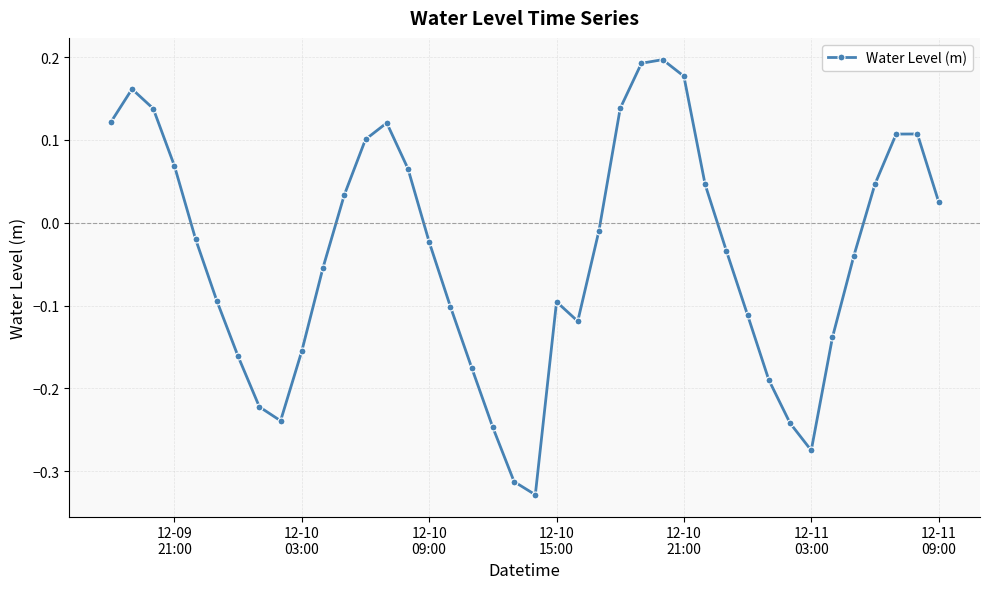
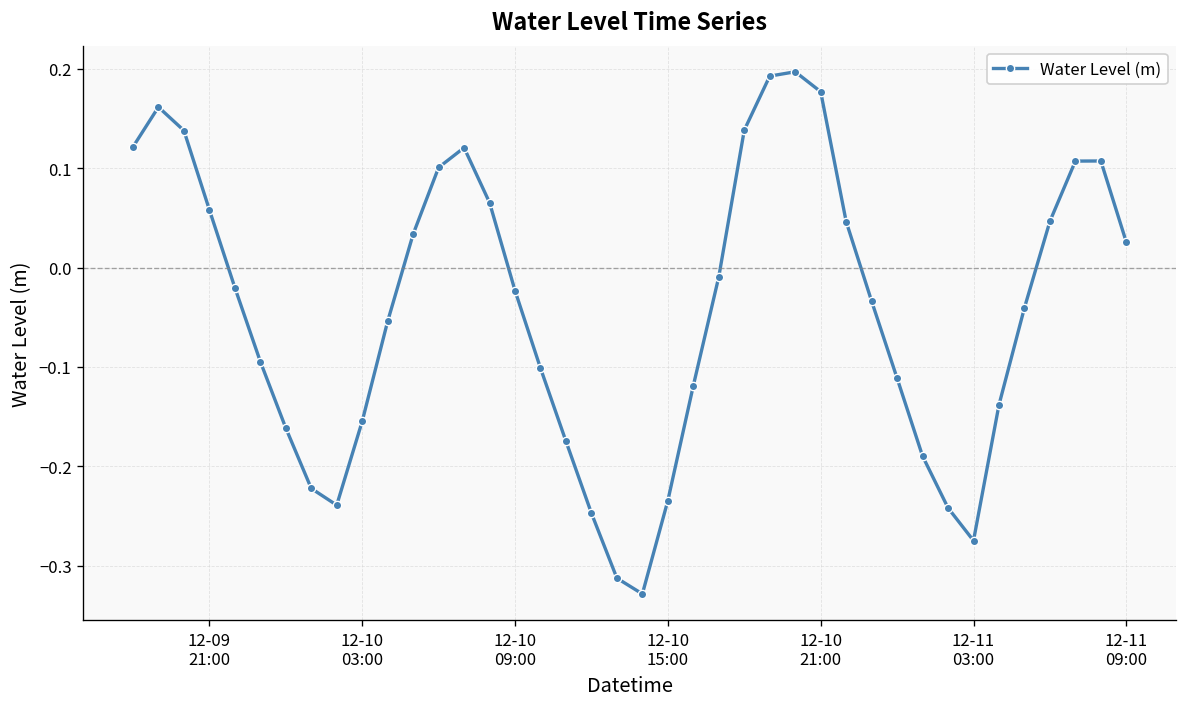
12-09 21:00: 0.07 -> 0.06
12-10 15:00: -0.10 -> -0.23
